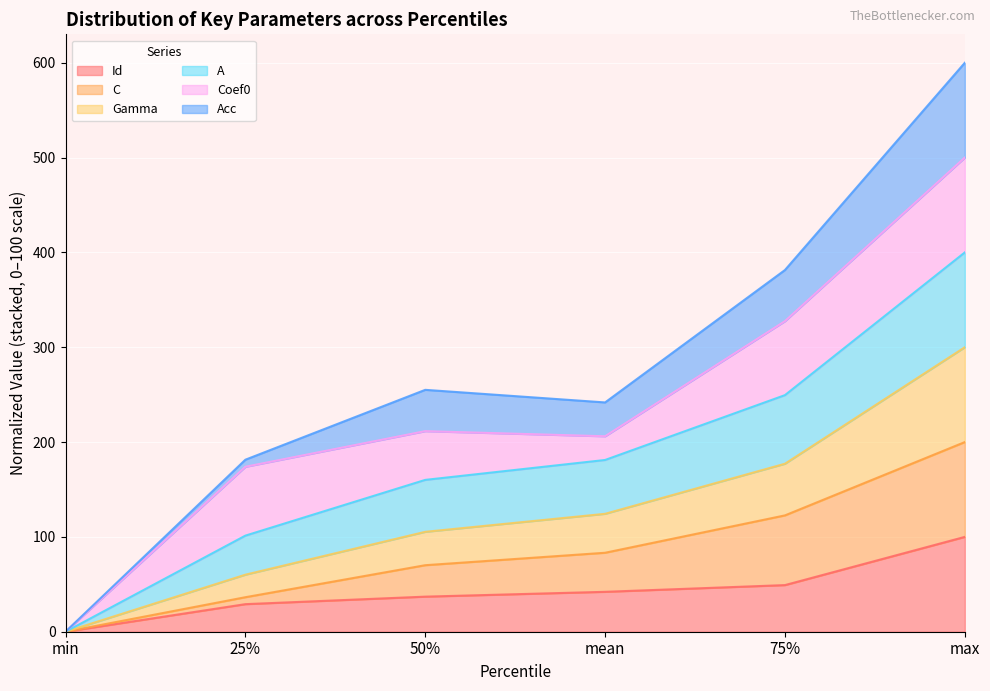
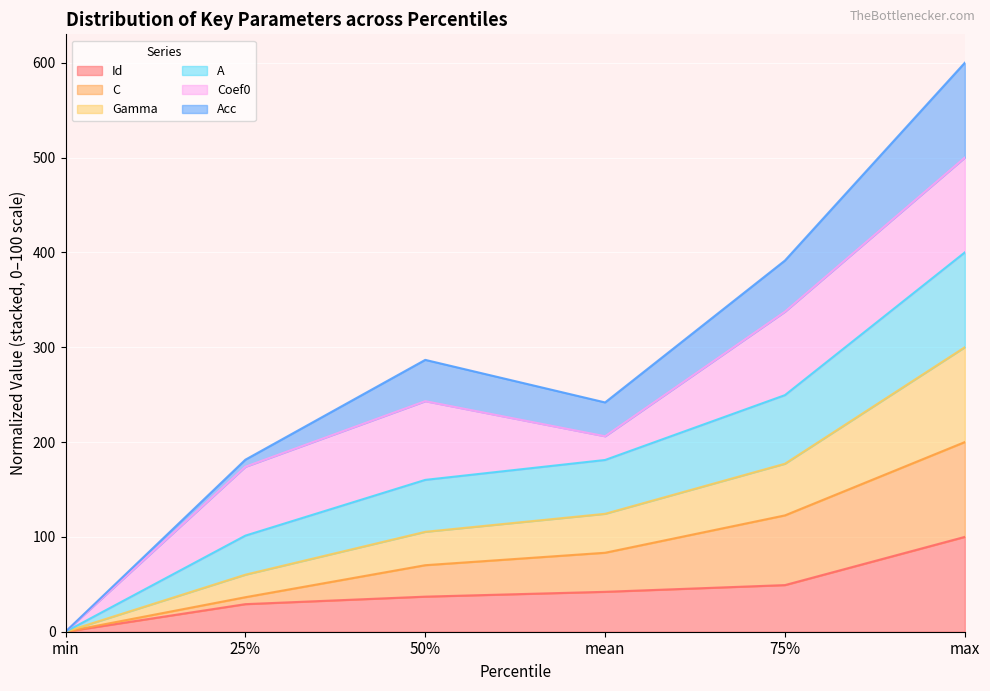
Coef0, 50%: 50 -> 80
Coef0, 75%: 80 -> 90
